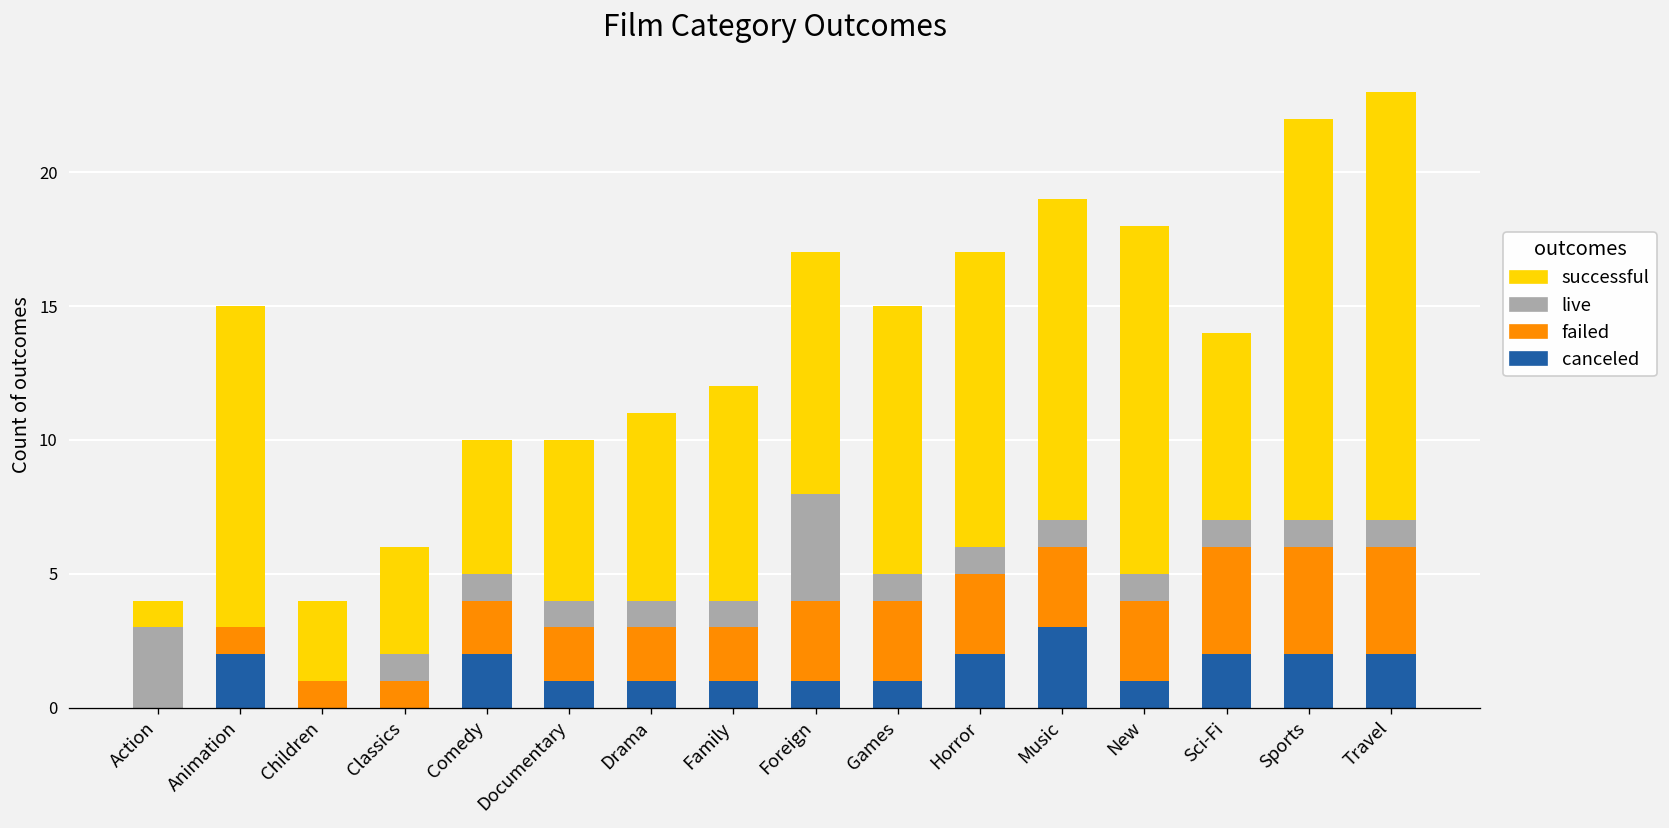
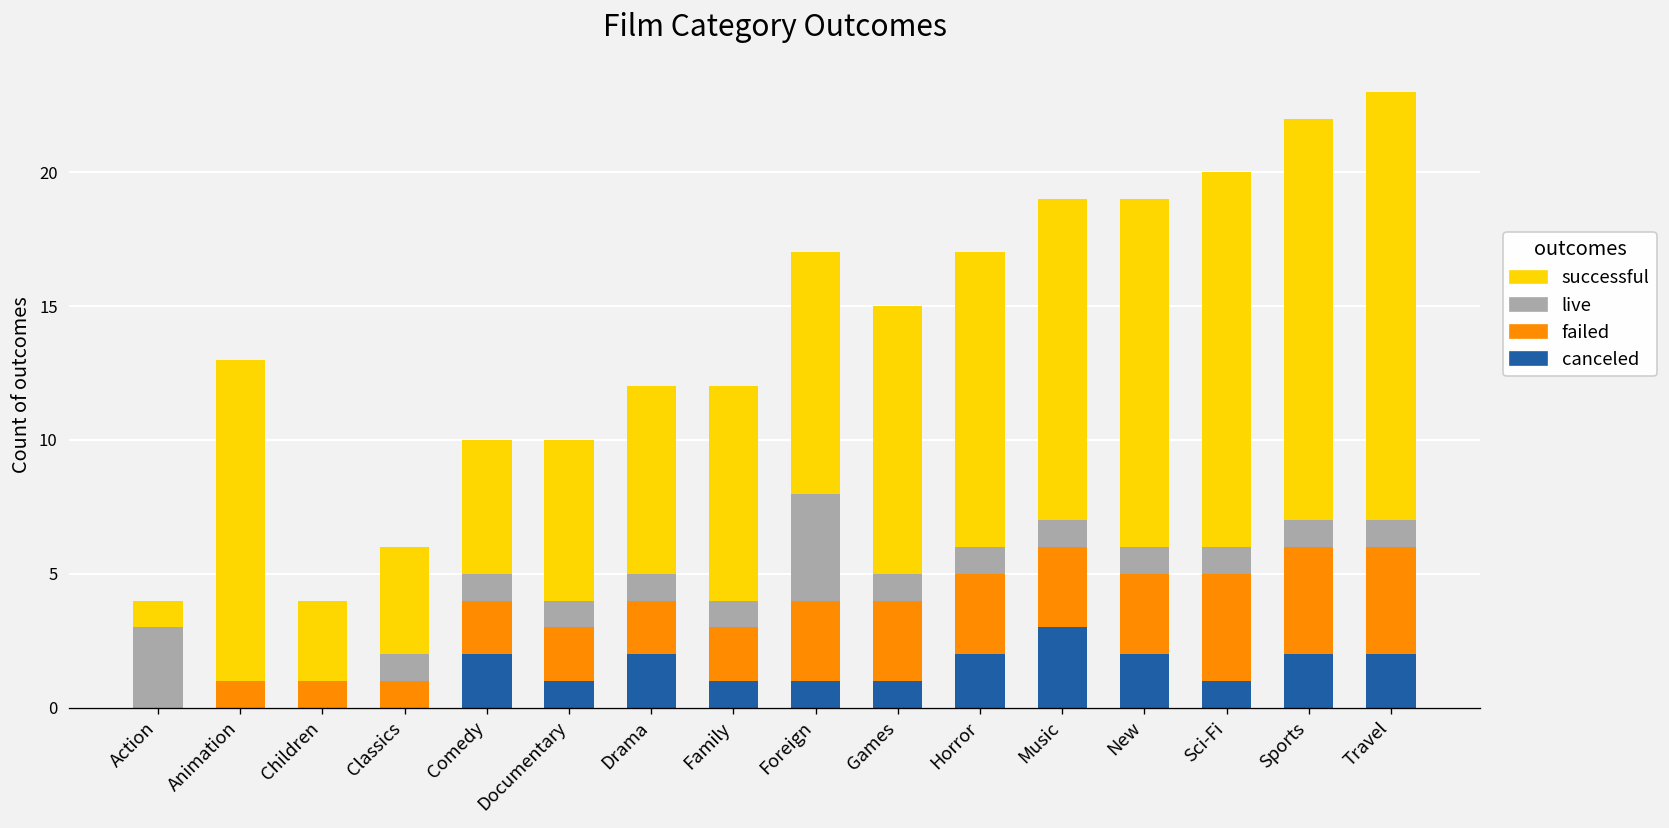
canceled, Animation: 2 -> 0
canceled, Drama: 1 -> 2
canceled, New: 1 -> 2
canceled, Sci-Fi: 2 -> 1
successful, Sci-Fi: 7 -> 14
